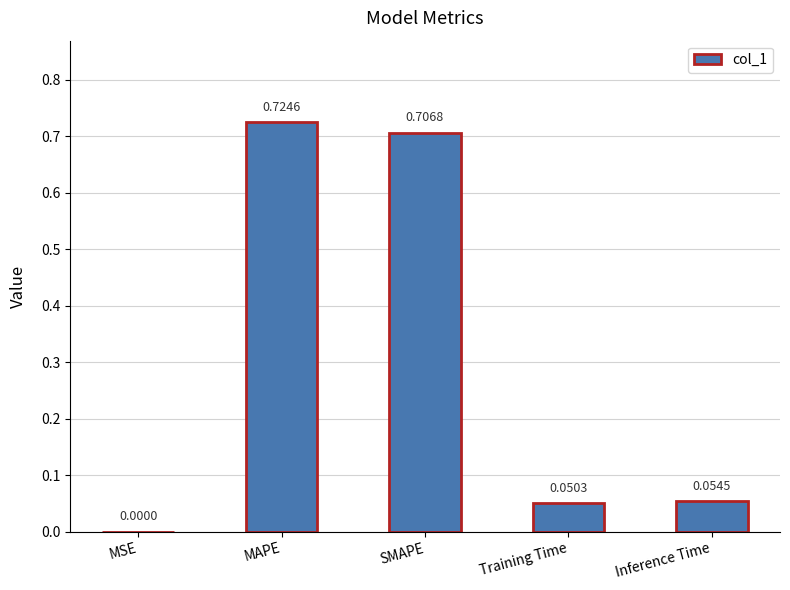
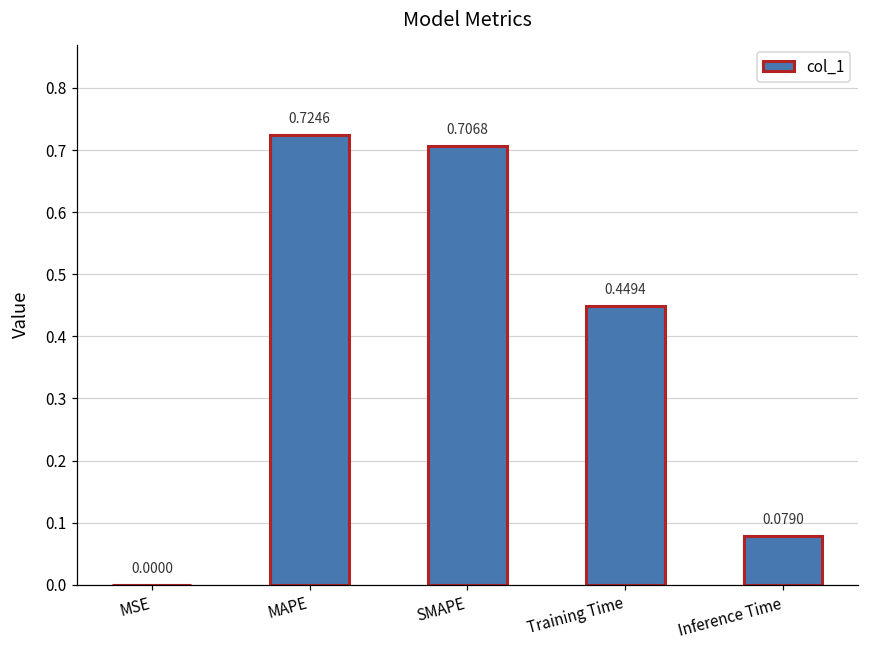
Training Time: 0.0503 -> 0.4494
Inference Time: 0.0545 -> 0.0790
